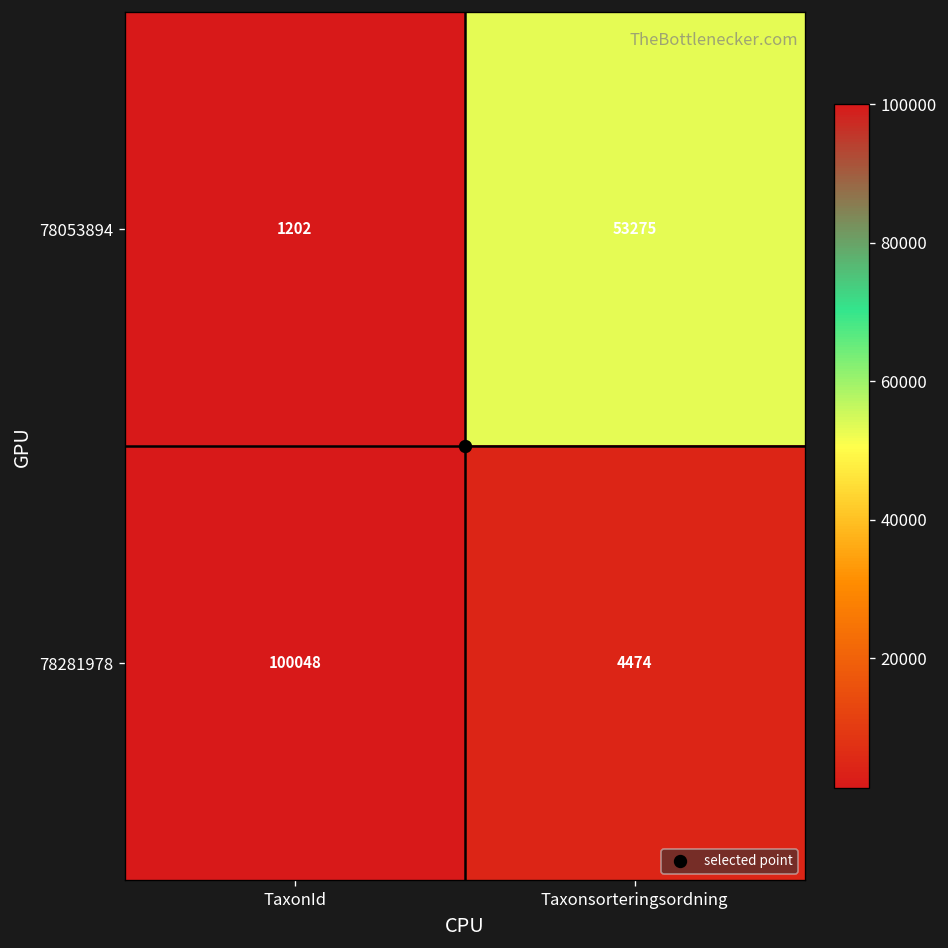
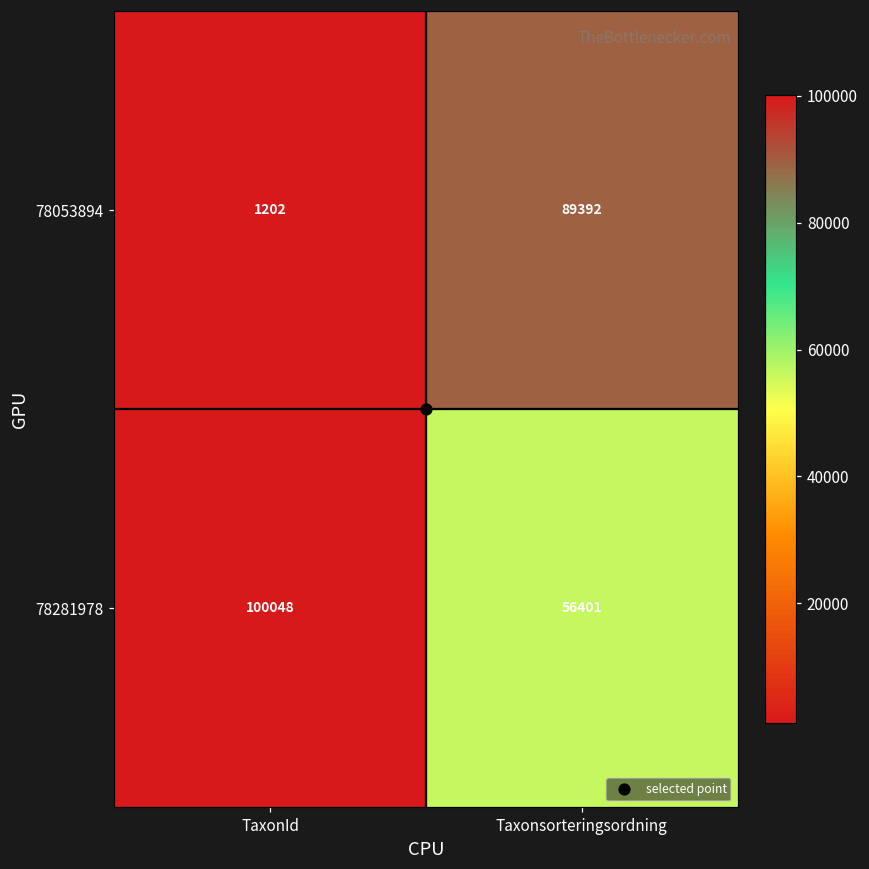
78053894, Taxonsorteringsordning: 53275 -> 89392
78281978, Taxonsorteringsordning: 4474 -> 56401
